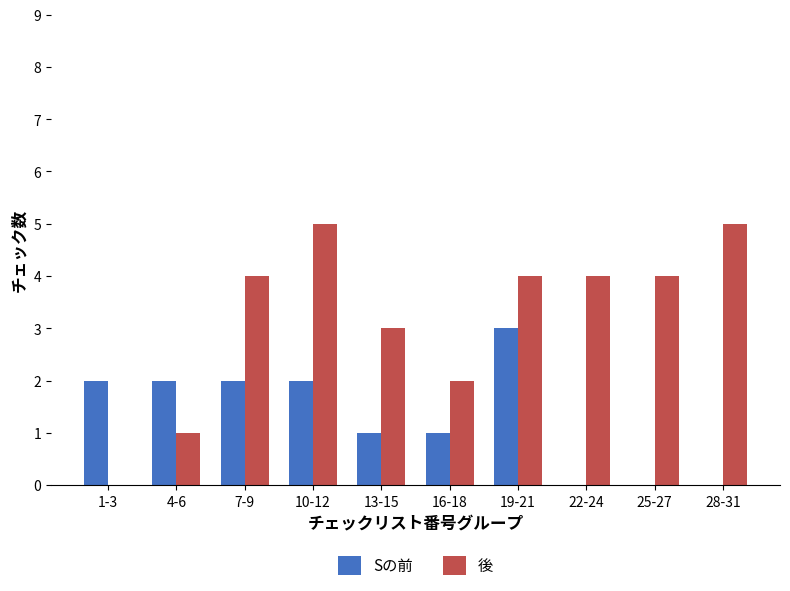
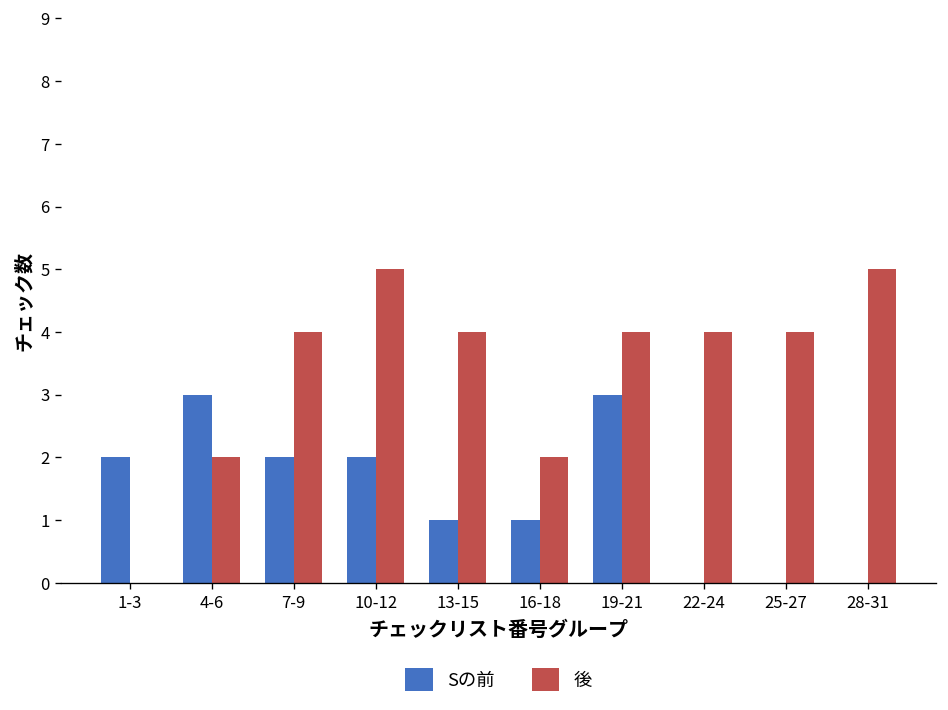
Sの前, 4-6: 2 -> 3
後, 4-6: 1 -> 2
後, 13-15: 3 -> 4
